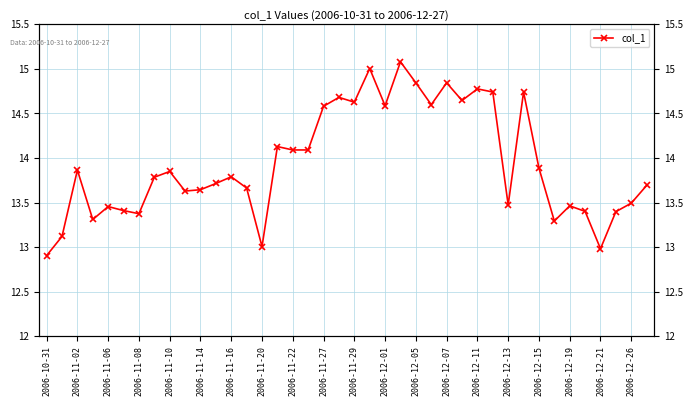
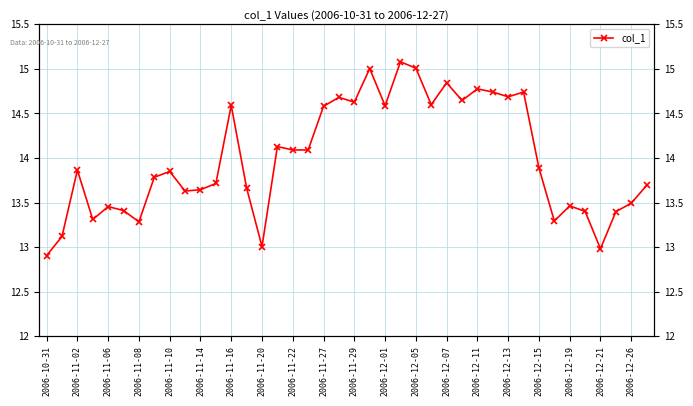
2006-11-08: 13.4 -> 13.3
2006-11-16: 13.8 -> 14.6
2006-12-05: 14.8 -> 15.0
2006-12-13: 13.5 -> 14.7
